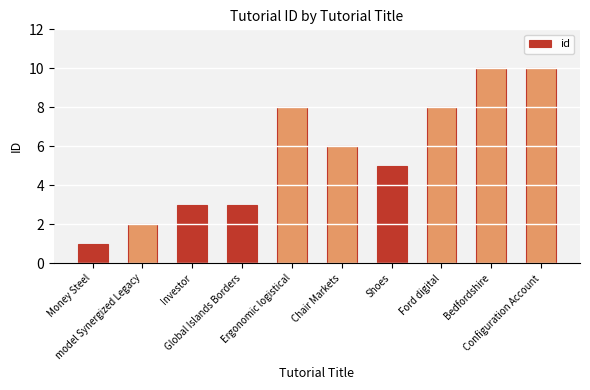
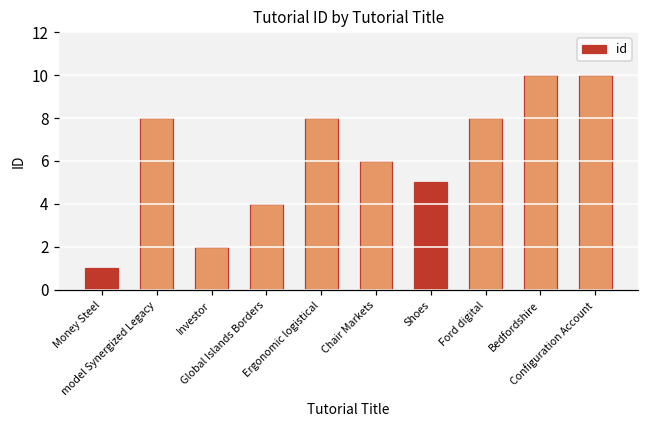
model Synergized Legacy: 2 -> 8
Investor: 3 -> 2
Global Islands Borders: 3 -> 4
